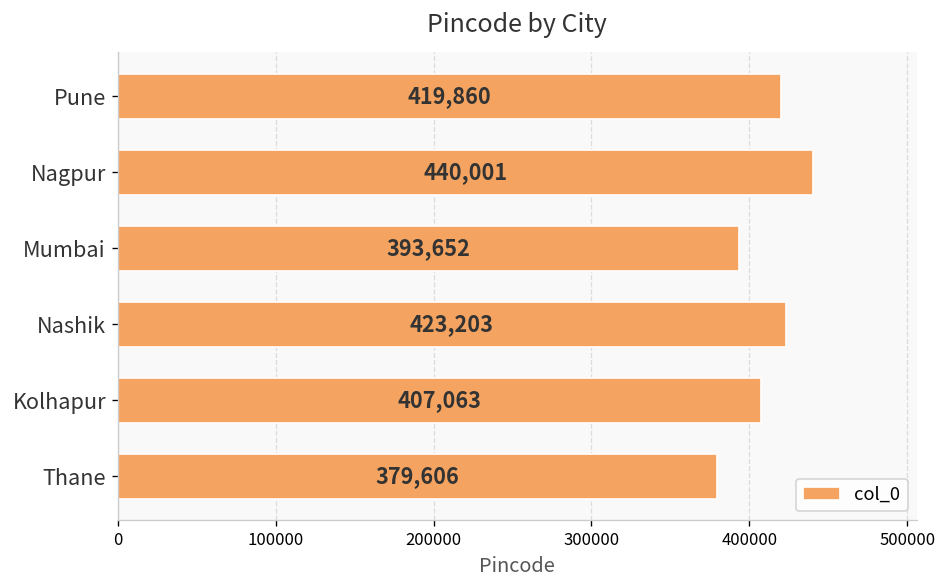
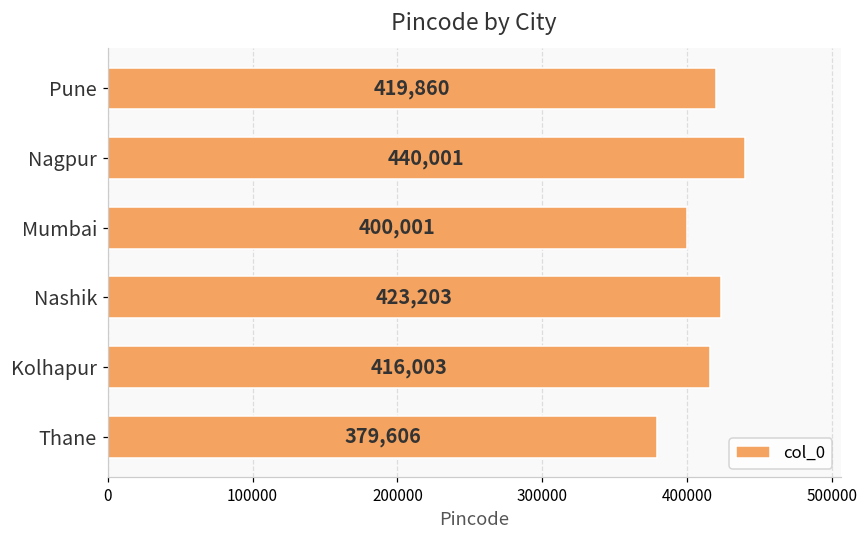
Mumbai: 393,652 -> 400,001
Kolhapur: 407,063 -> 416,003
